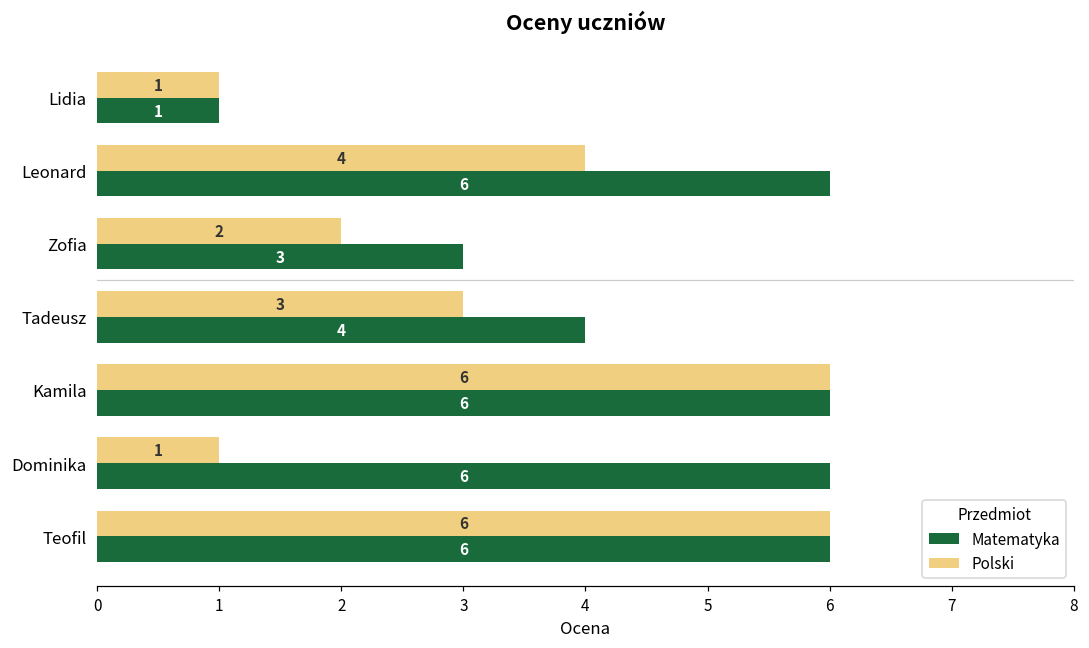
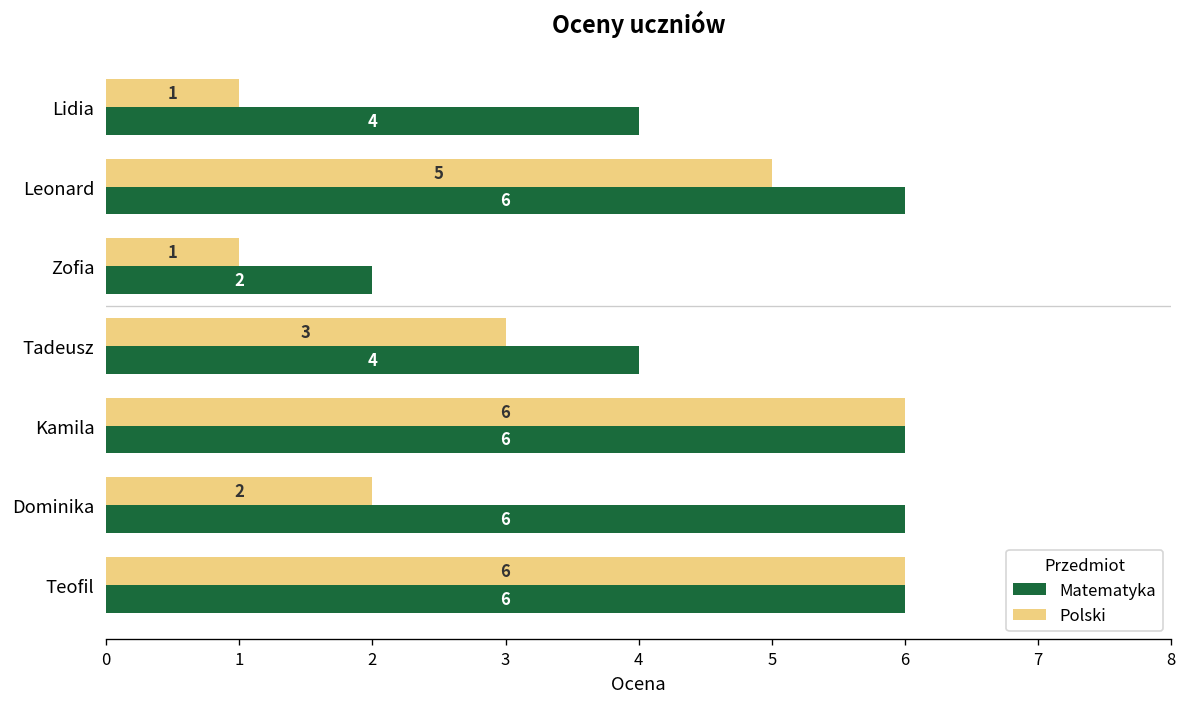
Matematyka, Lidia: 1 -> 4
Polski, Leonard: 4 -> 5
Polski, Zofia: 2 -> 1
Matematyka, Zofia: 3 -> 2
Polski, Dominika: 1 -> 2
